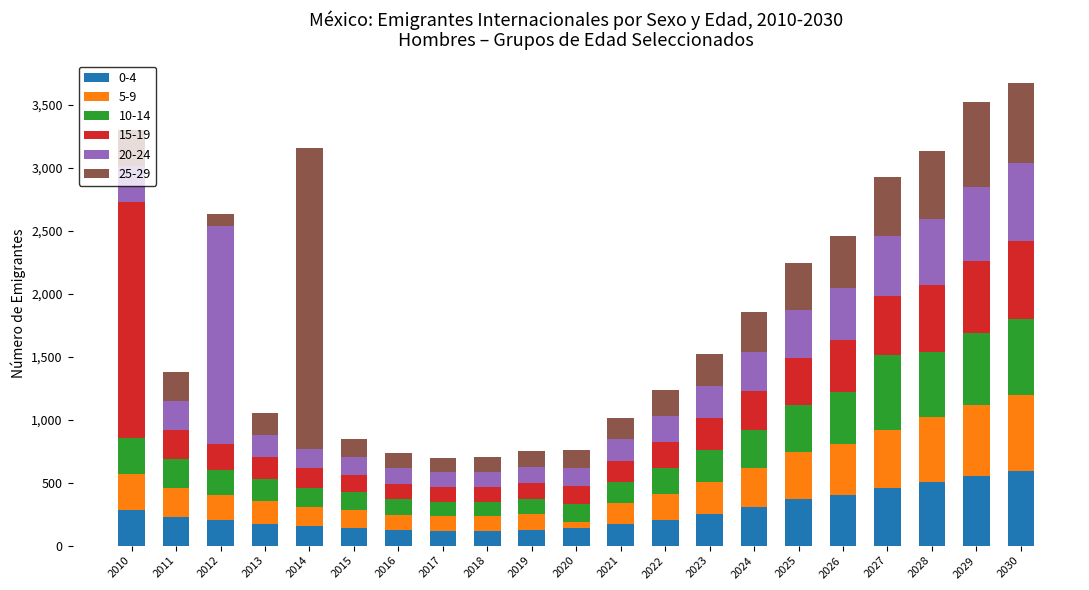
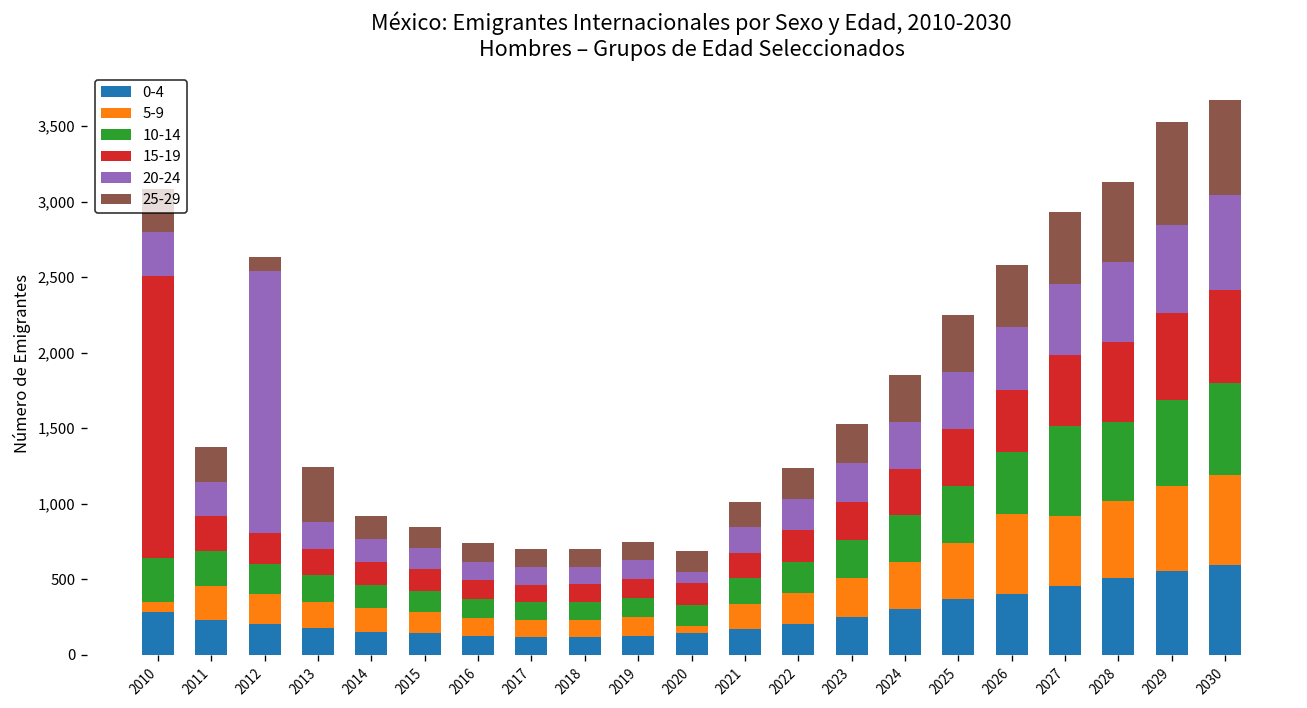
5-9, 2010: 290 -> 70
25-29, 2013: 180 -> 360
25-29, 2014: 2,390 -> 150
20-24, 2020: 140 -> 70
5-9, 2026: 410 -> 530
